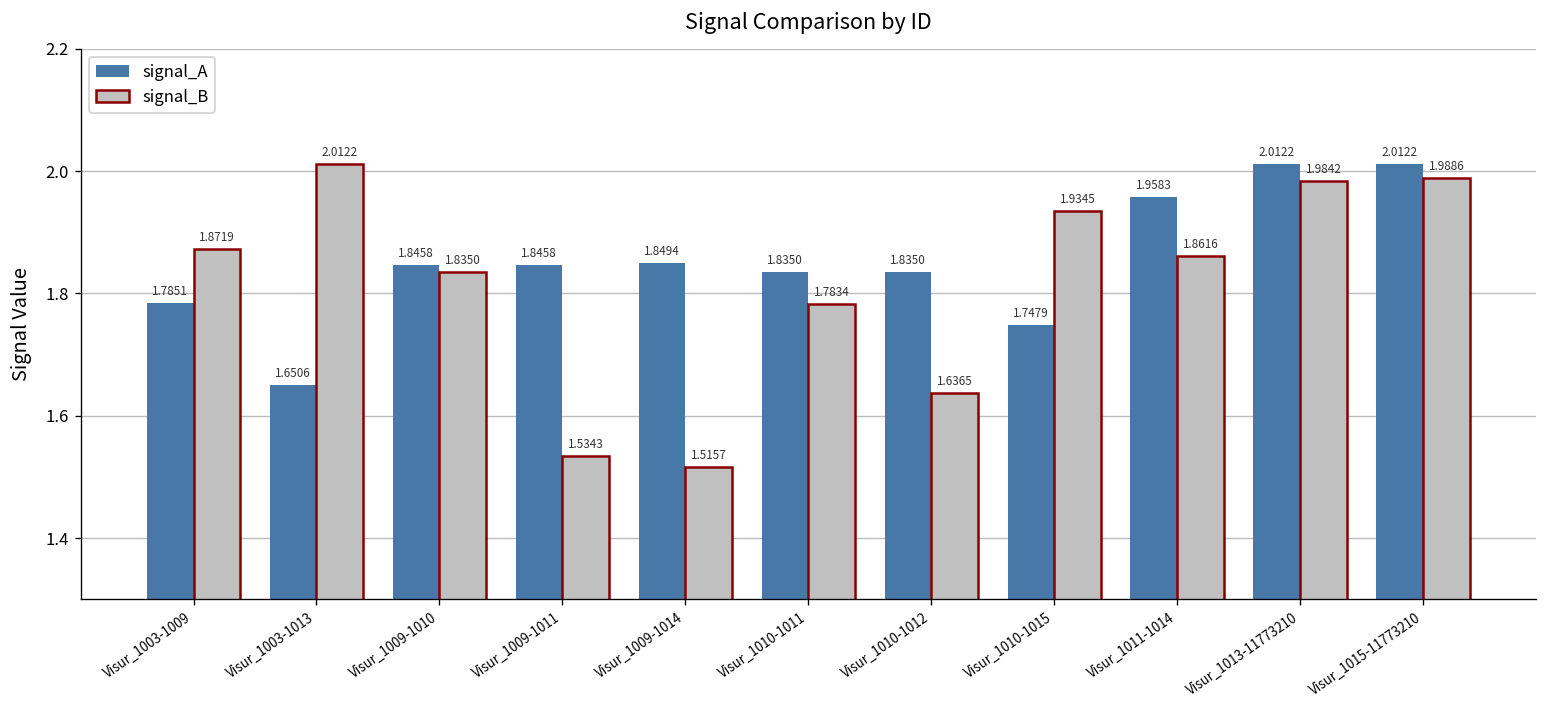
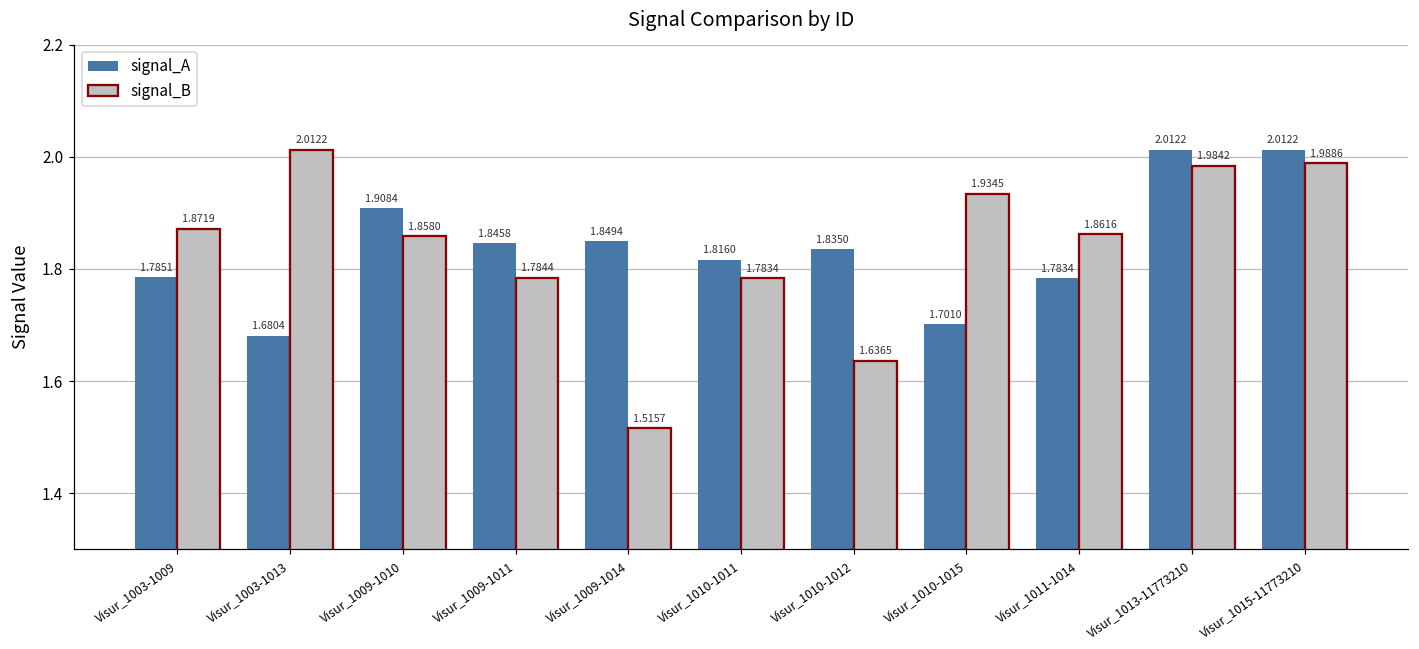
signal_A, Visur_1003-1013: 1.6506 -> 1.6804
signal_A, Visur_1009-1010: 1.8458 -> 1.9084
signal_B, Visur_1009-1010: 1.8350 -> 1.8580
signal_B, Visur_1009-1011: 1.5343 -> 1.7844
signal_A, Visur_1010-1011: 1.8350 -> 1.8160
signal_A, Visur_1010-1015: 1.7479 -> 1.7010
signal_A, Visur_1011-1014: 1.9583 -> 1.7834
